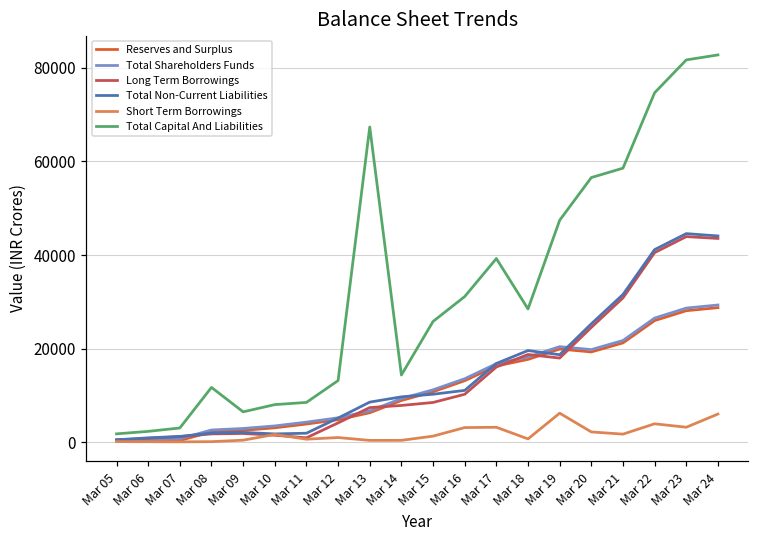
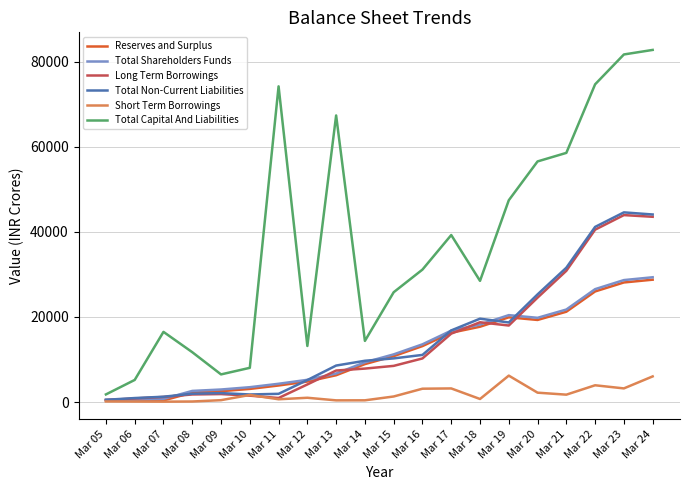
Total Capital And Liabilities, Mar 06: 2000 -> 5000
Total Capital And Liabilities, Mar 07: 3000 -> 16000
Total Capital And Liabilities, Mar 11: 9000 -> 74000
